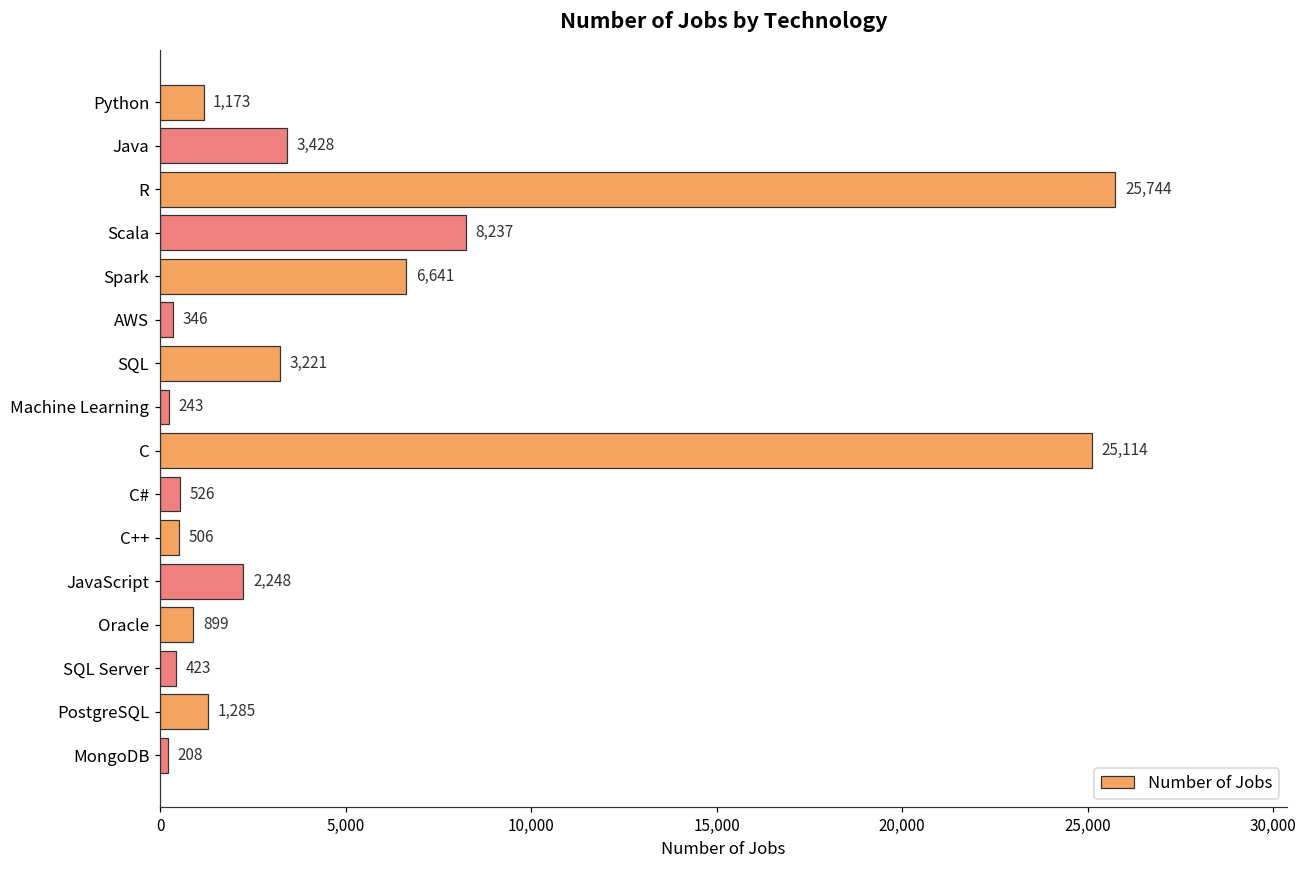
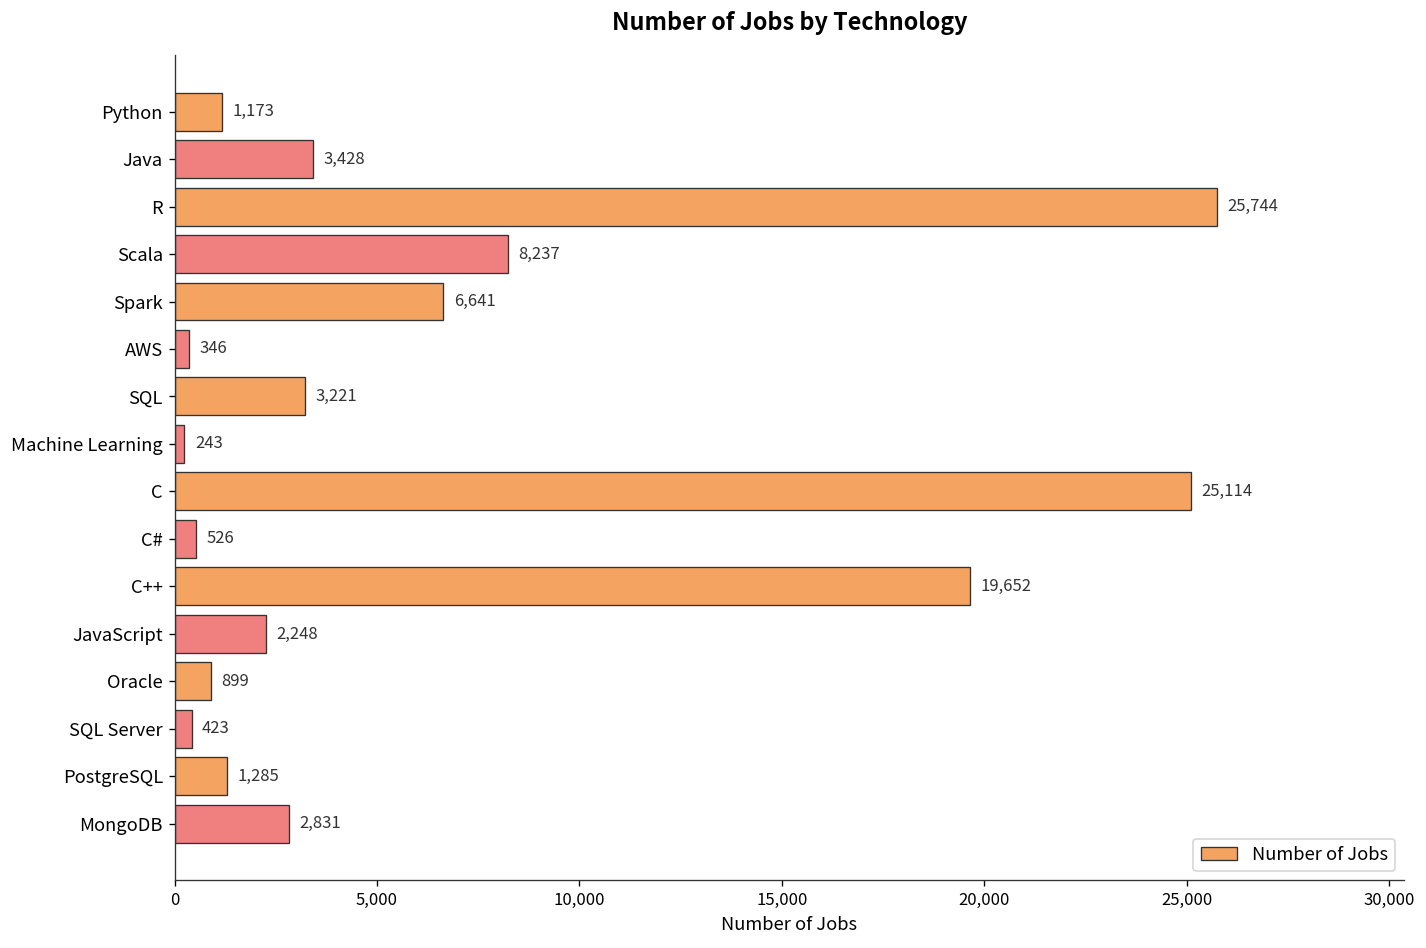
C++: 506 -> 19,652
MongoDB: 208 -> 2,831
